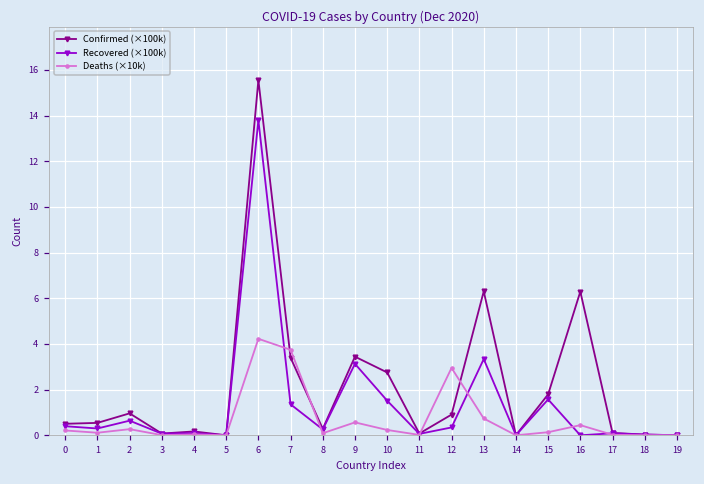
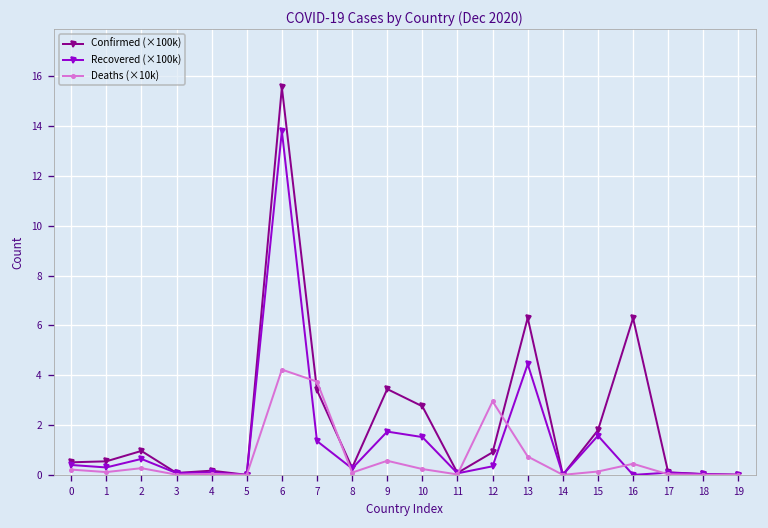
Recovered (×100k), 9: 3.1 -> 1.7
Recovered (×100k), 13: 3.3 -> 4.4
